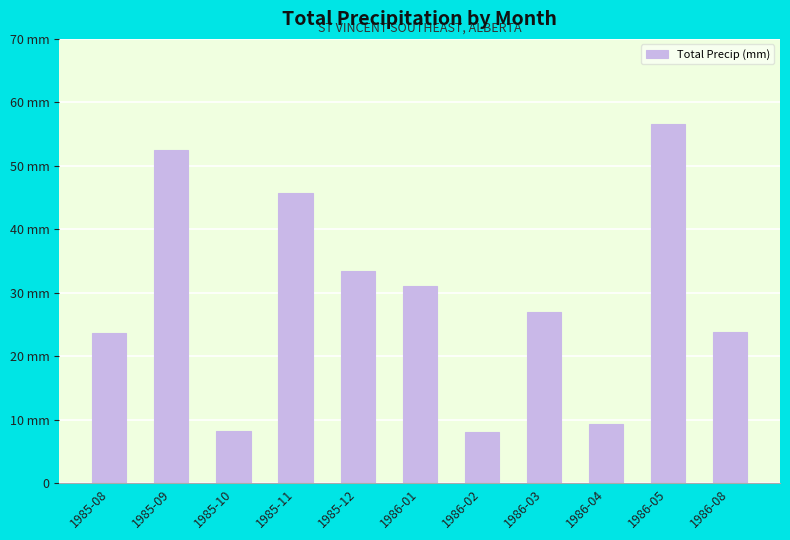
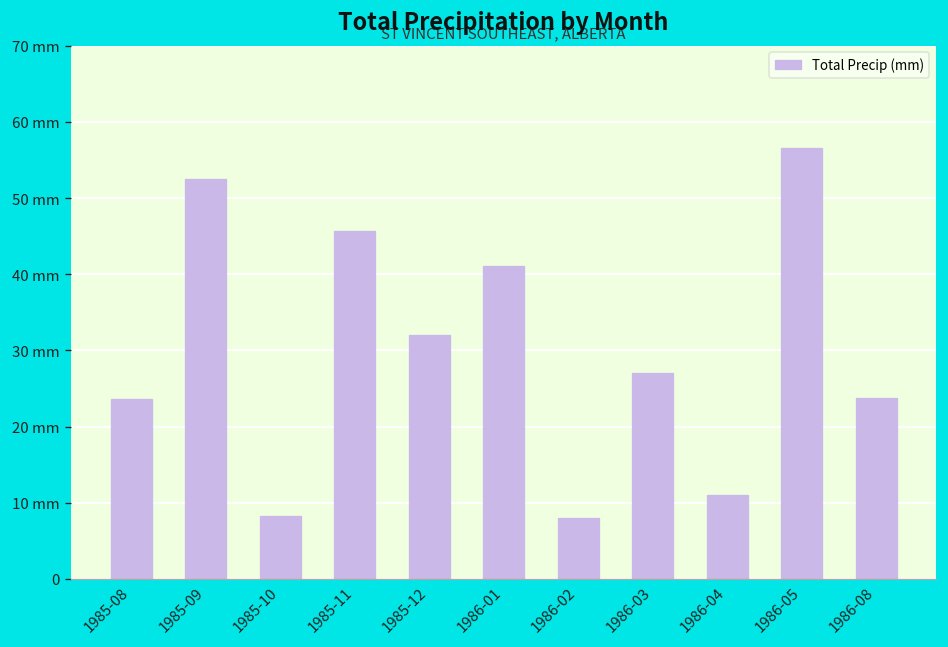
1985-12: 34 mm -> 32 mm
1986-01: 31 mm -> 41 mm
1986-04: 9 mm -> 11 mm
